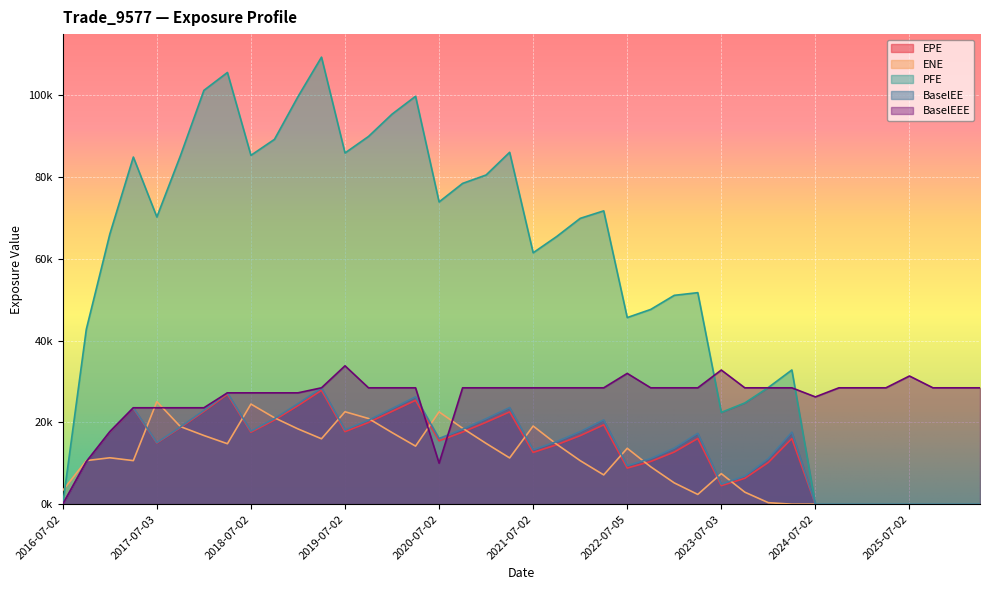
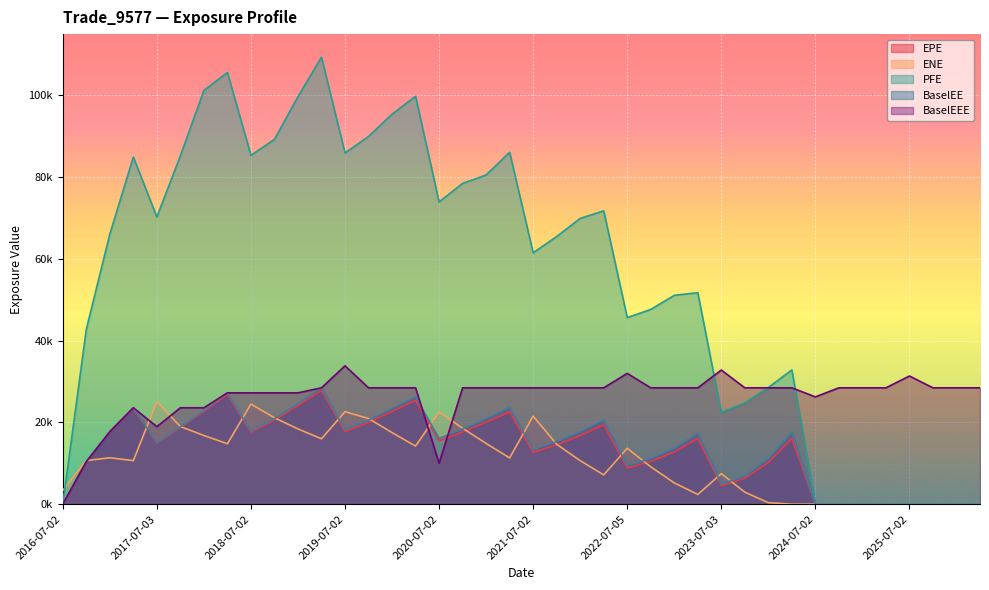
BaselEEE, 2017-07-03: 24000 -> 19000
ENE, 2021-07-02: 19000 -> 22000
